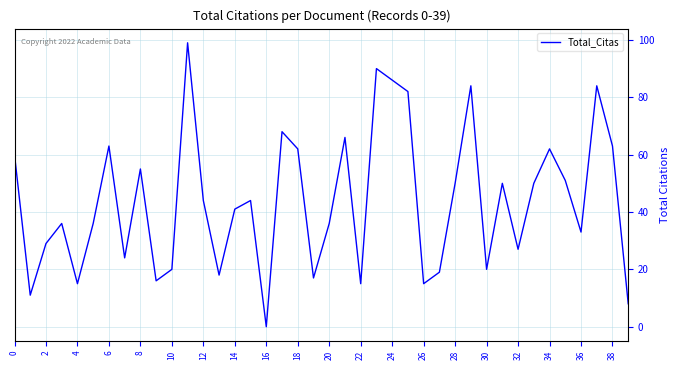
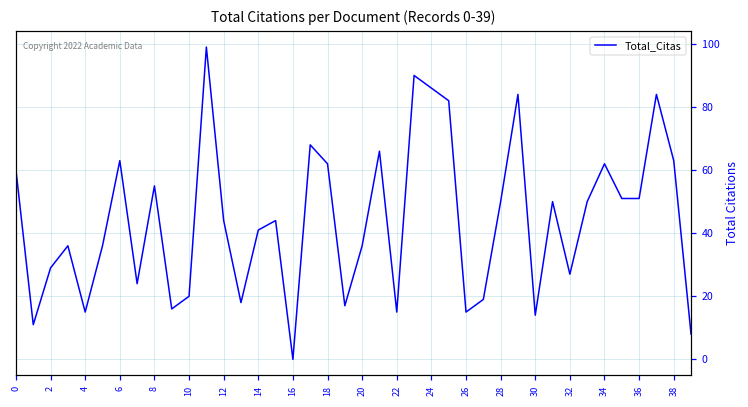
30: 20 -> 14
36: 33 -> 51
